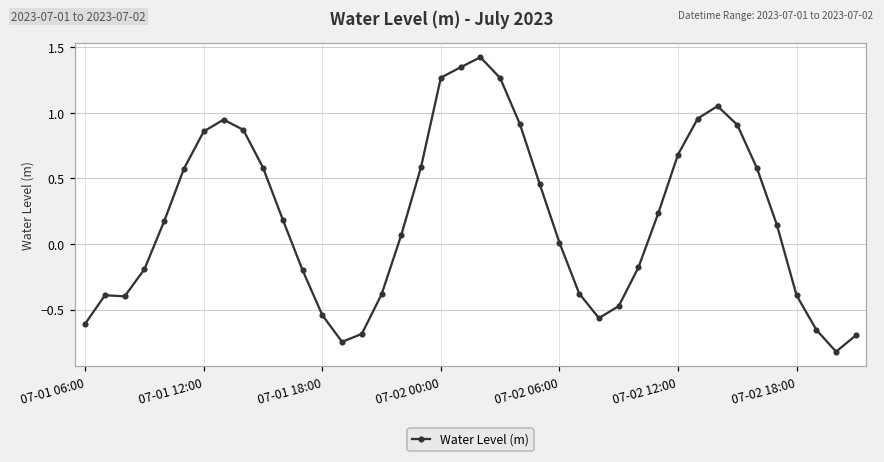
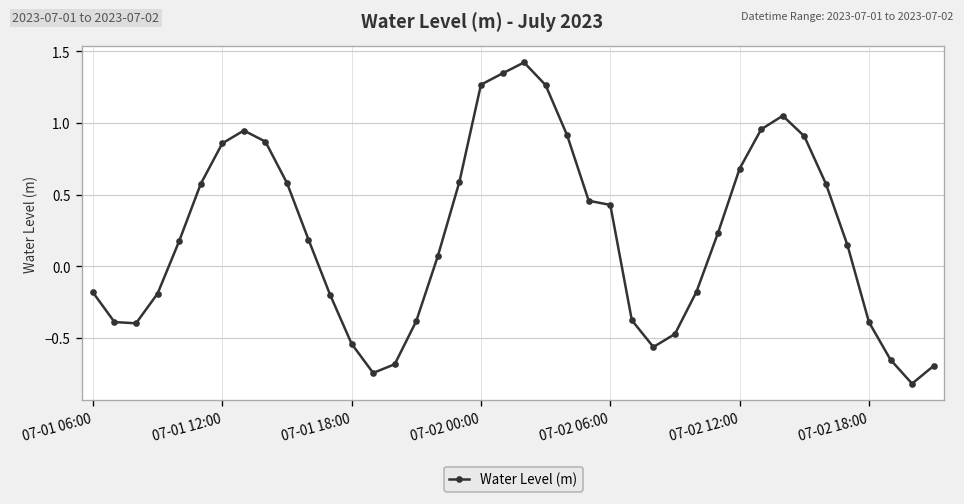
07-01 06:00: -0.61 -> -0.18
07-02 06:00: 0.01 -> 0.43
